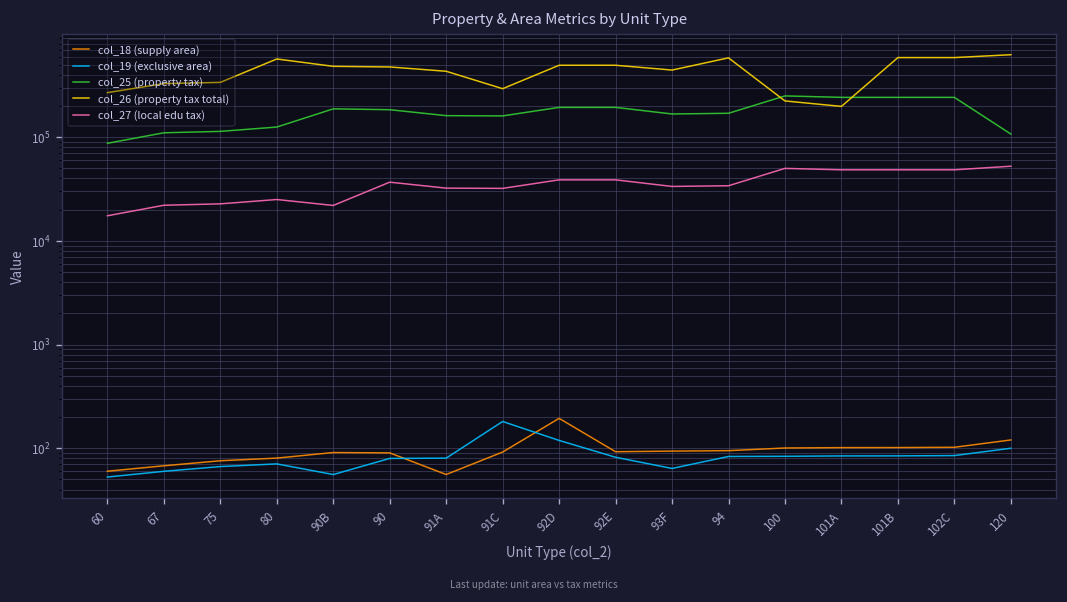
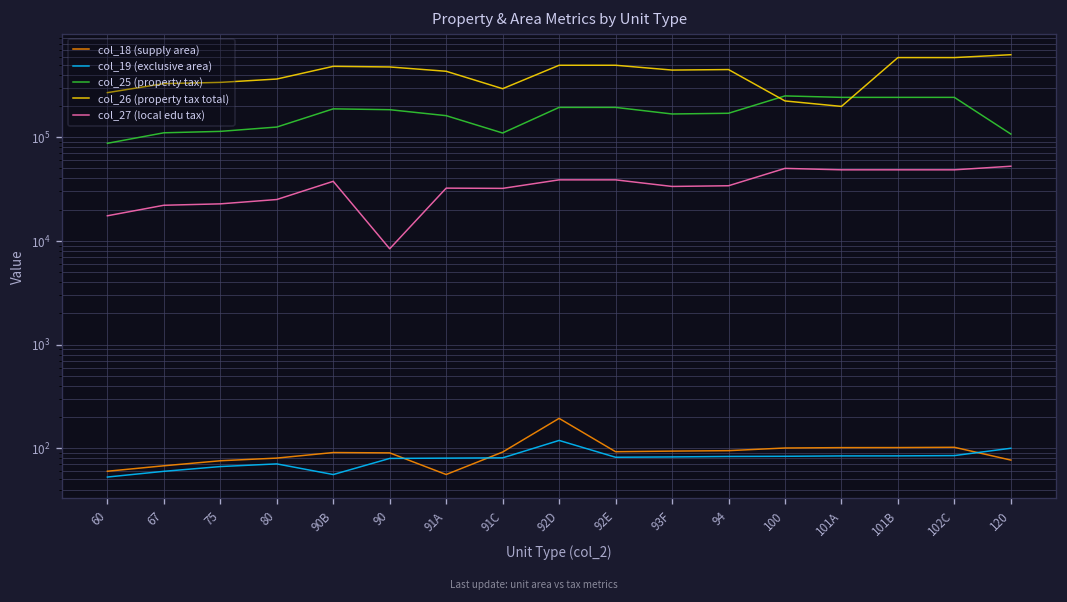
col_26 (property tax total), 80: 600000 -> 360000
col_27 (local edu tax), 90B: 22000 -> 40000
col_27 (local edu tax), 90: 37000 -> 8000
col_19 (exclusive area), 91C: 180 -> 80
col_25 (property tax), 91C: 160000 -> 110000
col_19 (exclusive area), 93F: 60 -> 80
col_26 (property tax total), 94: 600000 -> 400000
col_18 (supply area), 120: 120 -> 80
